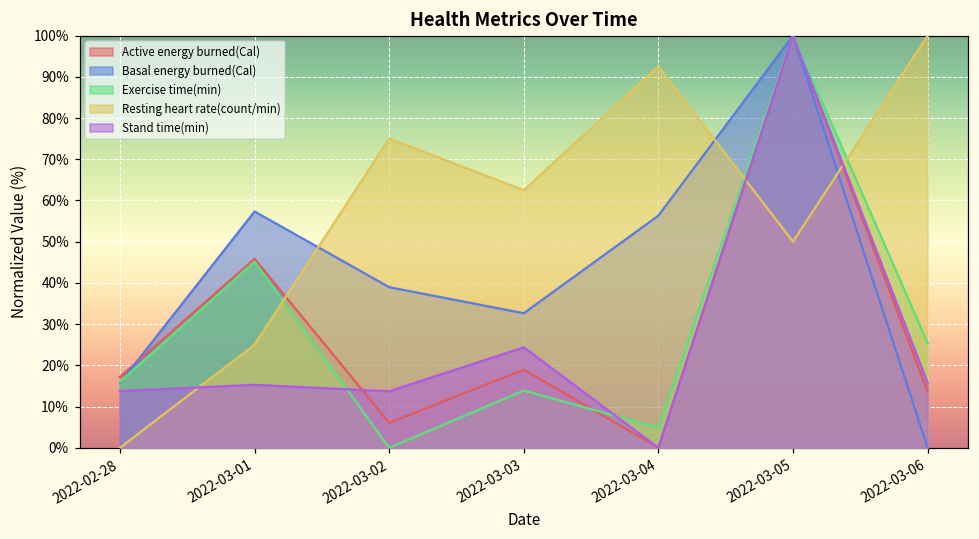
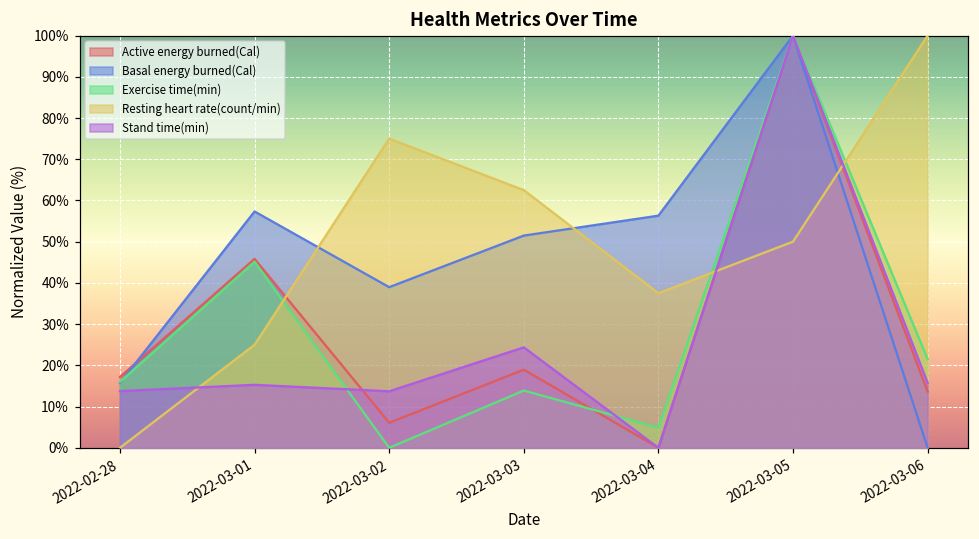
Basal energy burned(Cal), 2022-03-03: 33% -> 51%
Resting heart rate(count/min), 2022-03-04: 92% -> 38%
Exercise time(min), 2022-03-06: 25% -> 22%
